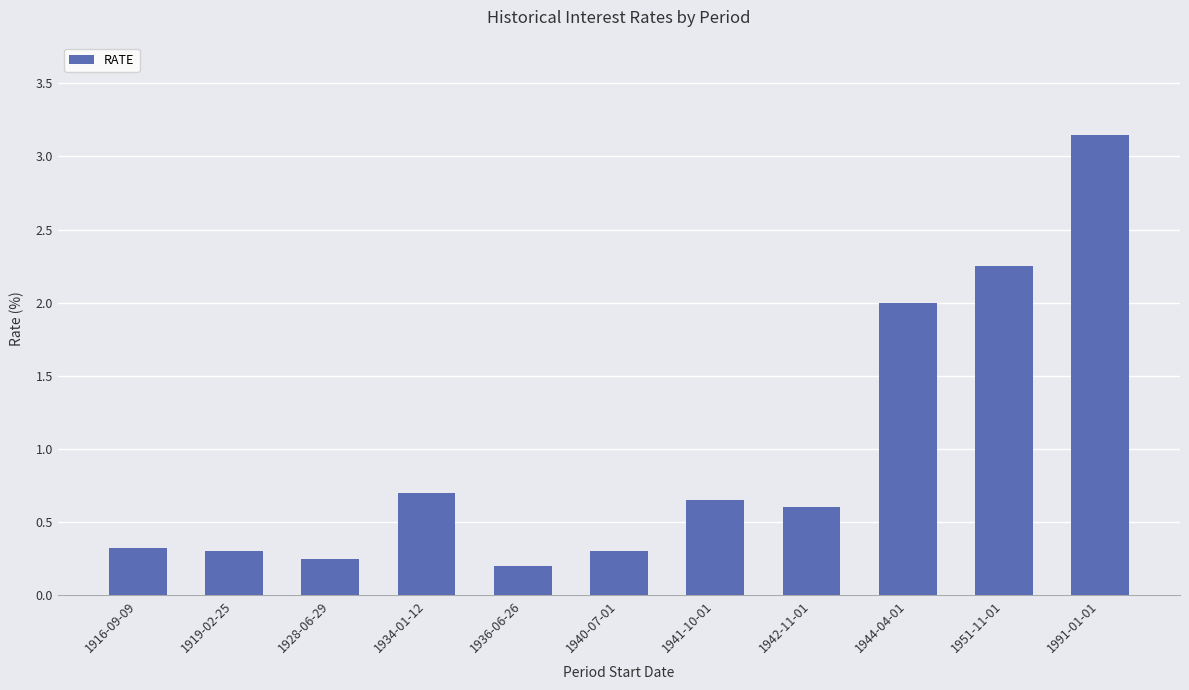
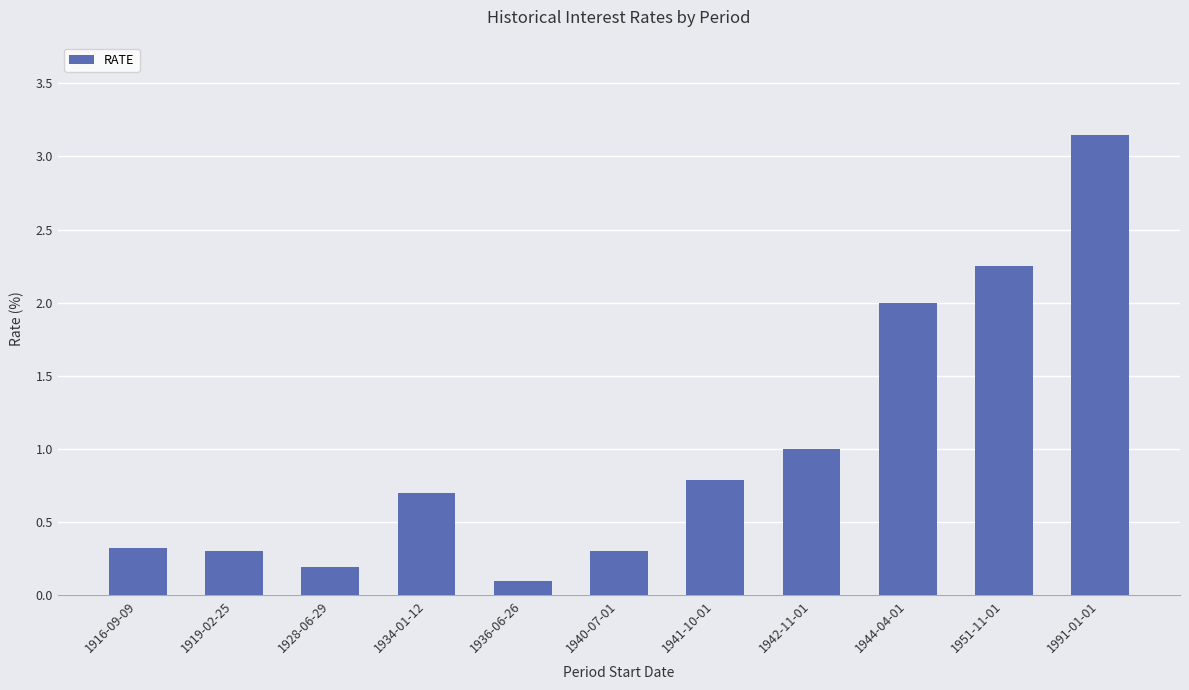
1928-06-29: 0.25 -> 0.19
1936-06-26: 0.2 -> 0.1
1941-10-01: 0.65 -> 0.79
1942-11-01: 0.6 -> 1.0
